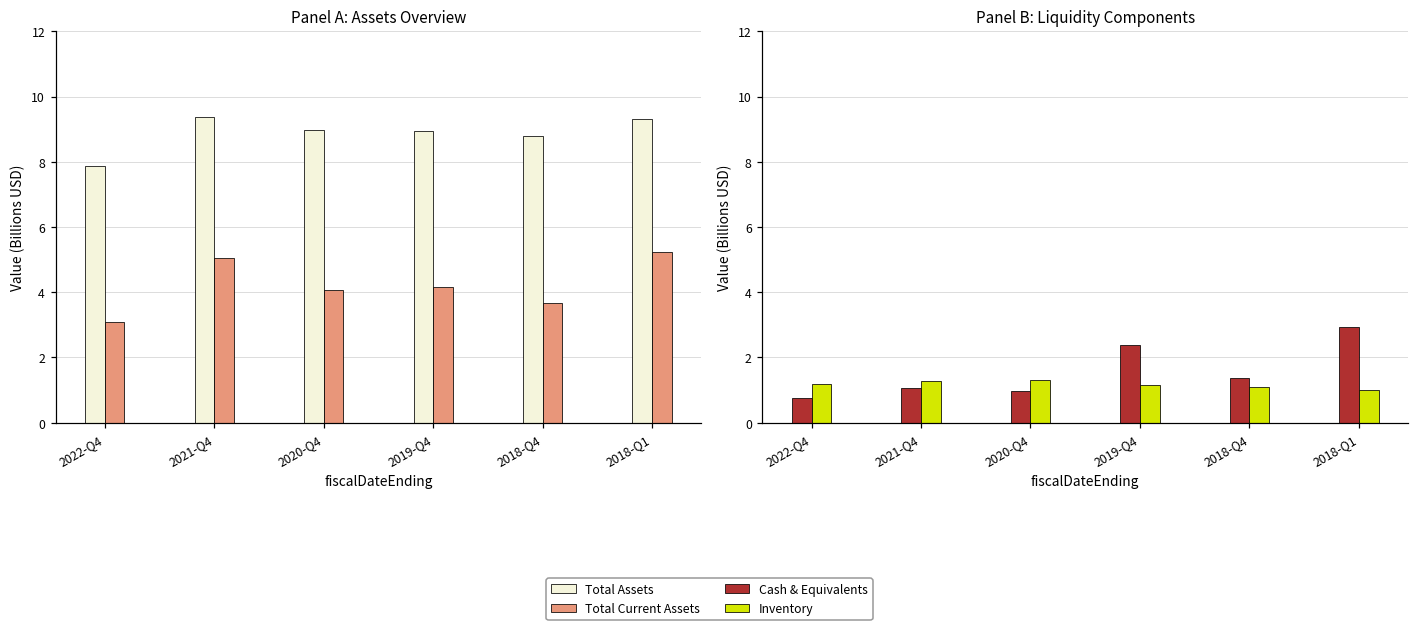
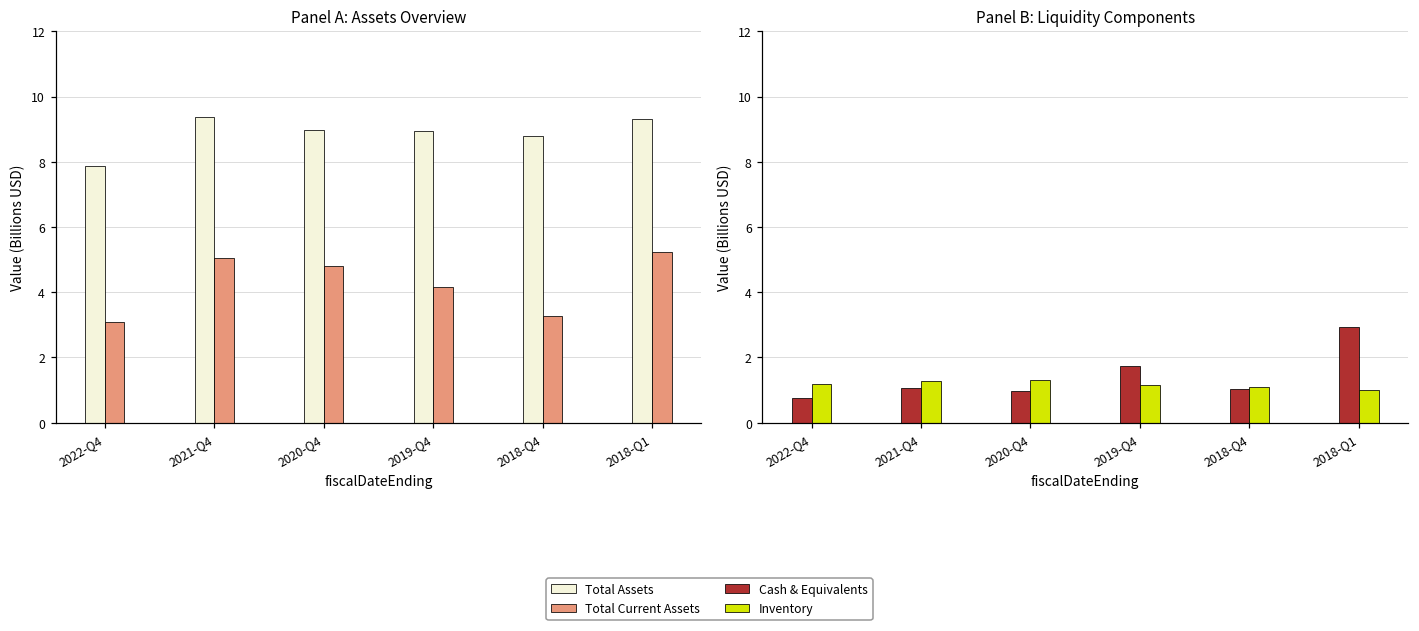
Panel A: Assets Overview, Total Current Assets, 2020-Q4: 4.1 -> 4.8
Panel A: Assets Overview, Total Current Assets, 2018-Q4: 3.7 -> 3.3
Panel B: Liquidity Components, Cash & Equivalents, 2019-Q4: 2.4 -> 1.7
Panel B: Liquidity Components, Cash & Equivalents, 2018-Q4: 1.4 -> 1.0
